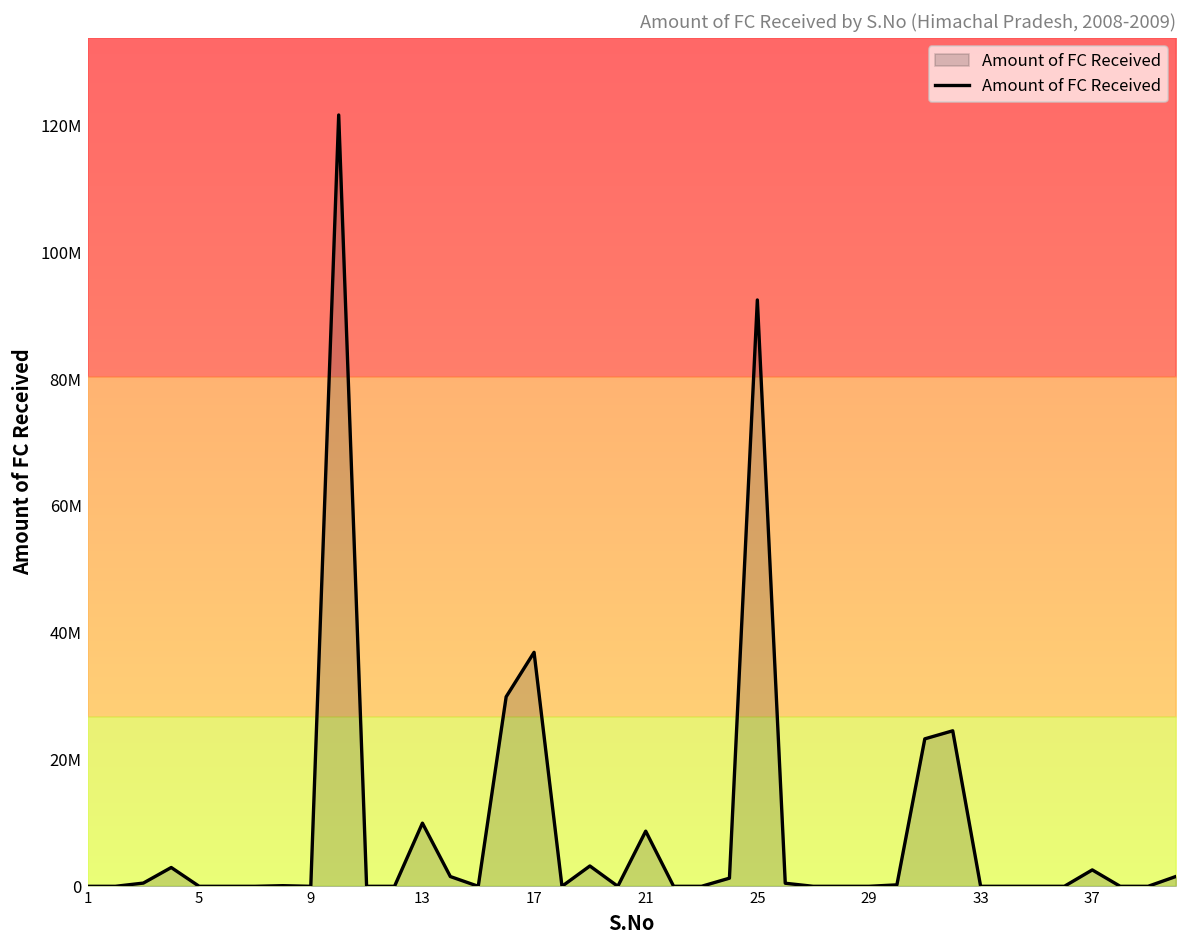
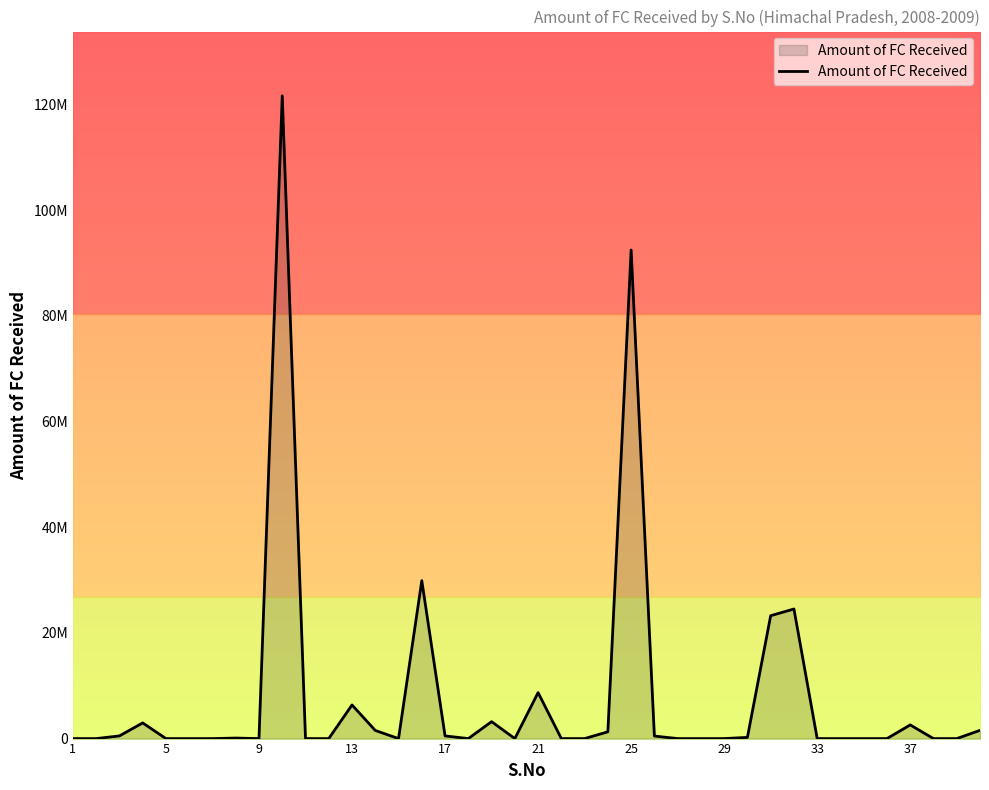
Amount of FC Received, 13: 10000000 -> 6000000
Amount of FC Received, 17: 37000000 -> 1000000
